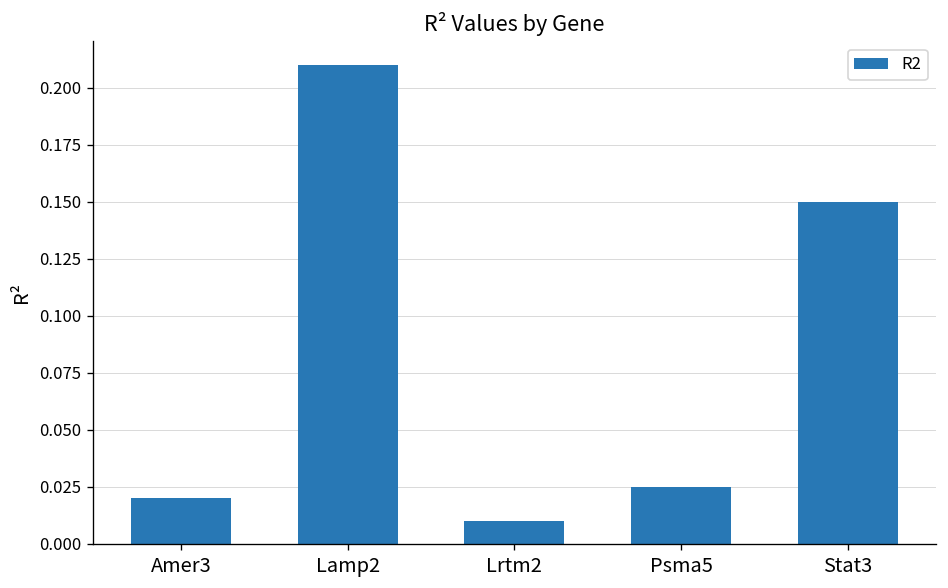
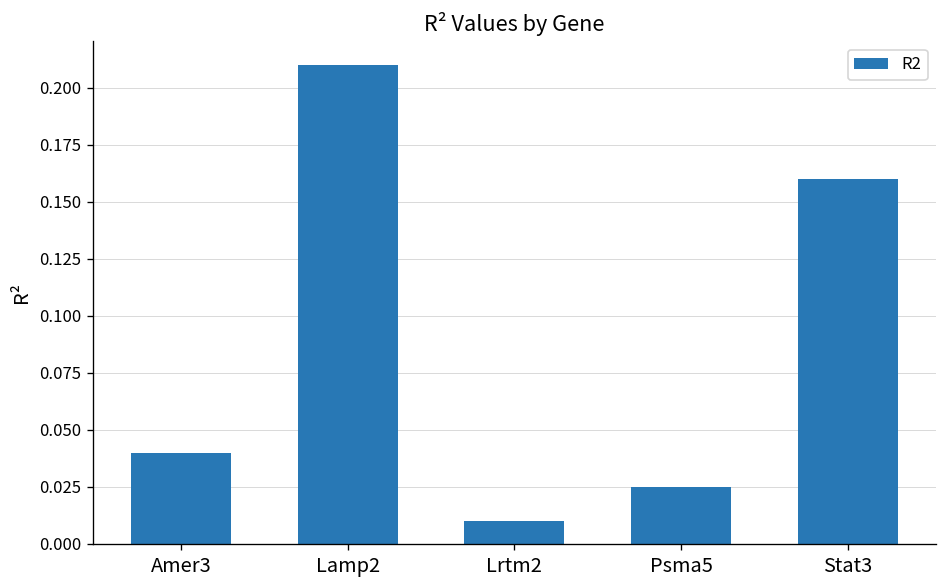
Amer3: 0.02 -> 0.04
Stat3: 0.15 -> 0.16
